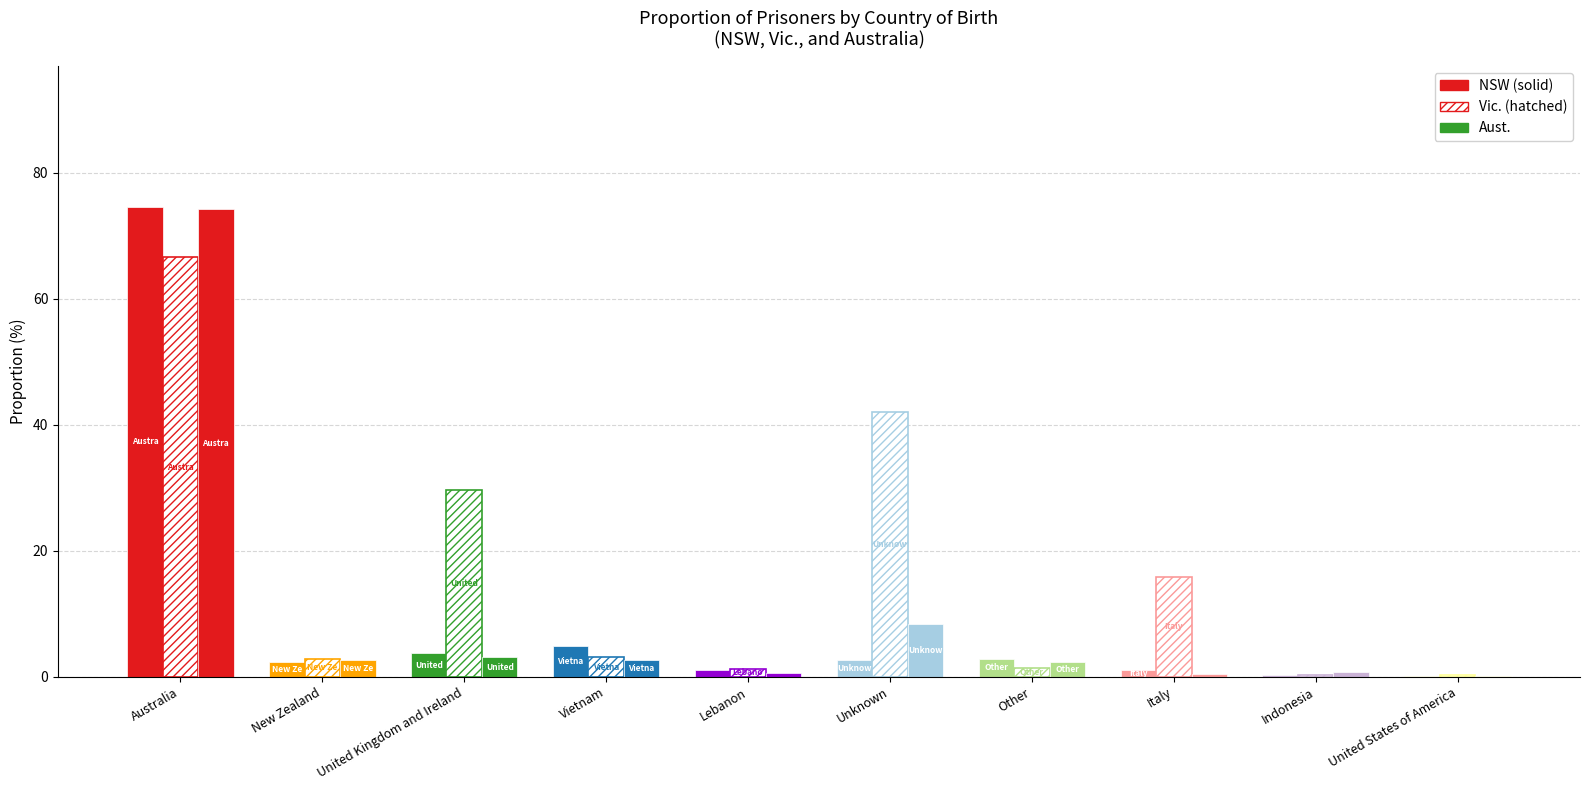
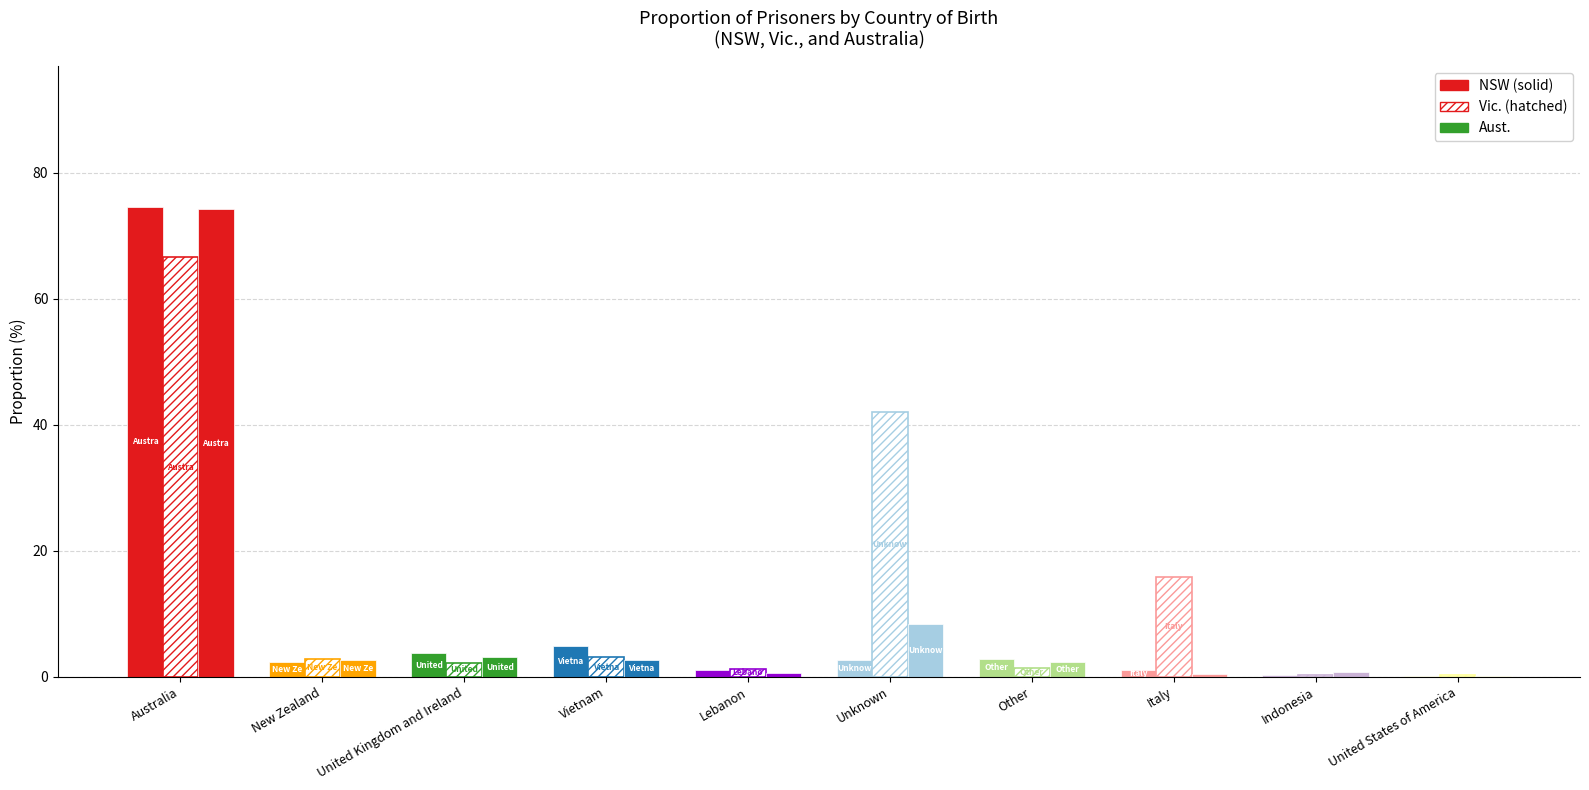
United Kingdom and Ireland: 30 -> 2
